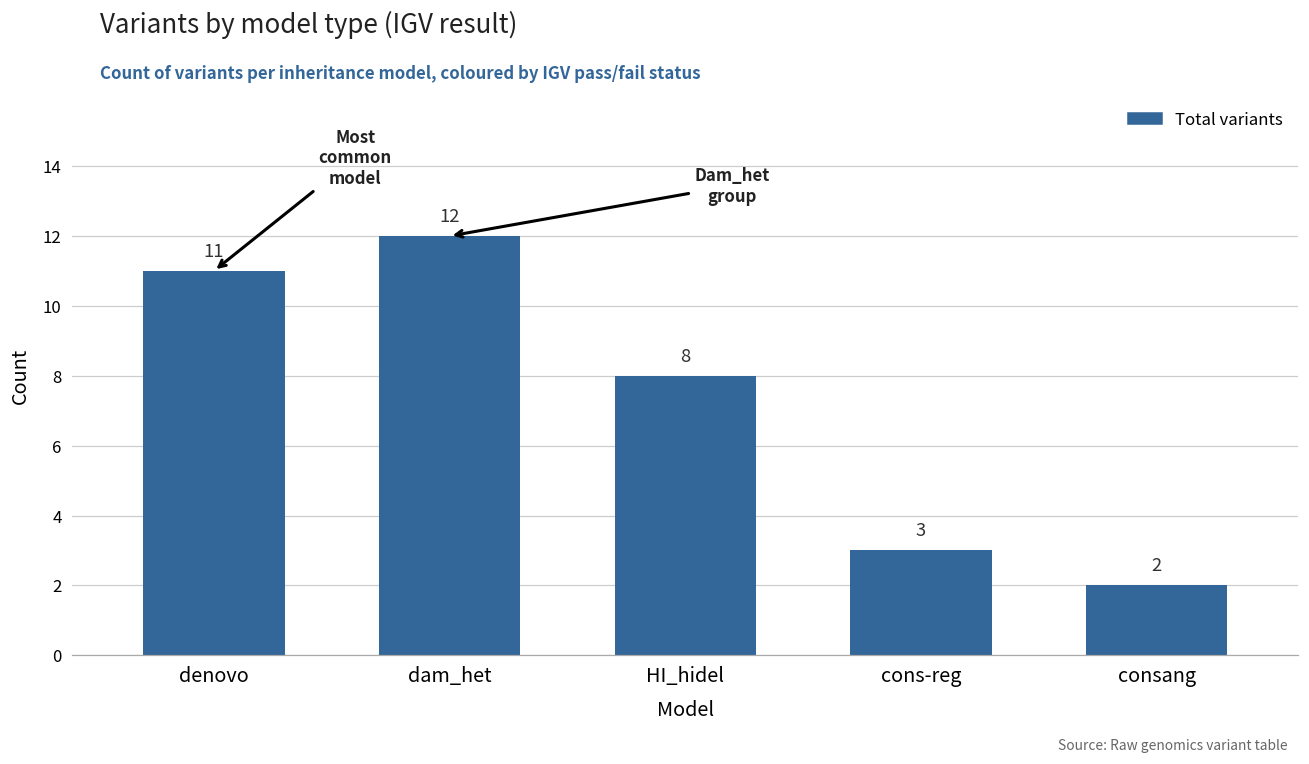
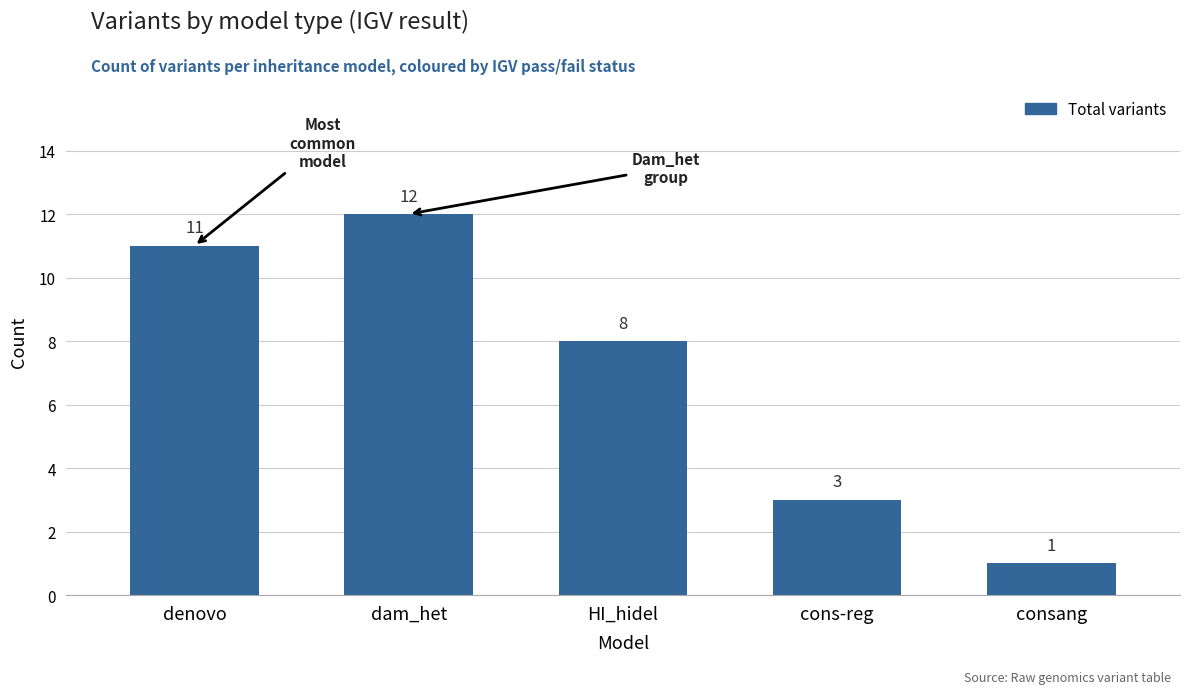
consang: 2 -> 1
